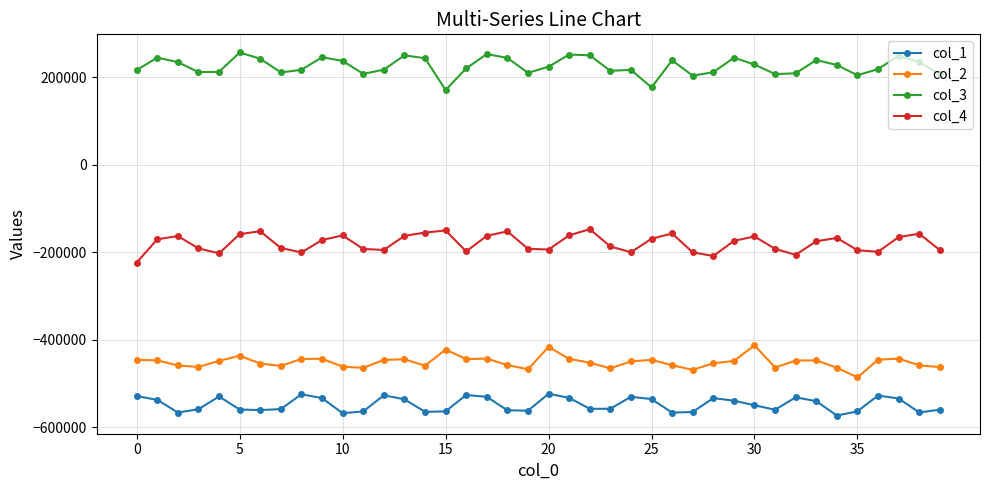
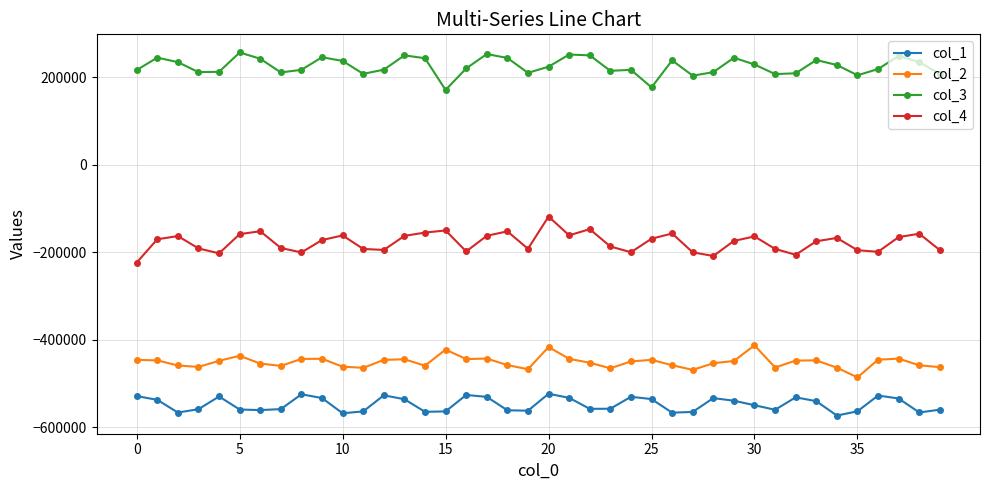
col_4, 20: -190000 -> -120000
